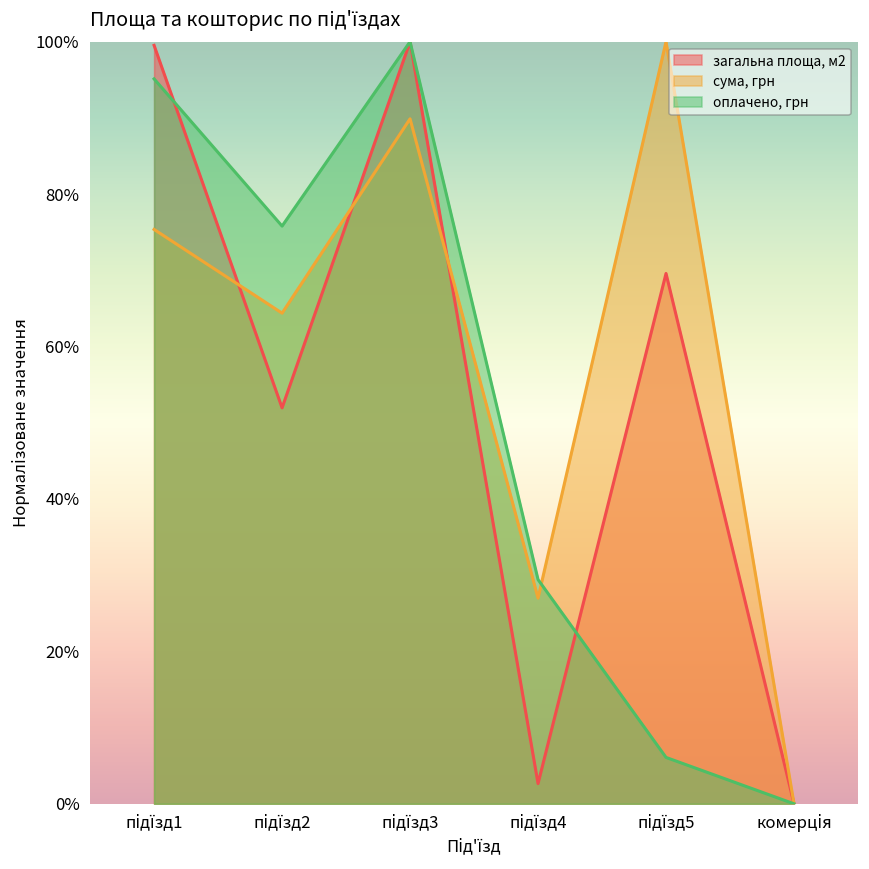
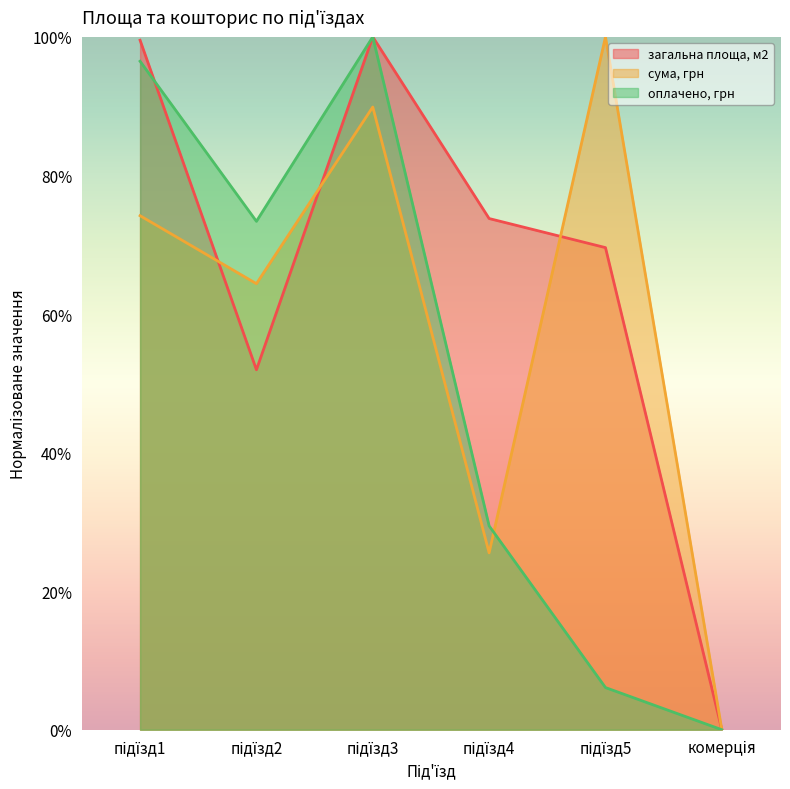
сума, грн, підїзд1: 75% -> 74%
оплачено, грн, підїзд1: 95% -> 96%
оплачено, грн, підїзд2: 76% -> 73%
загальна площа, м2, підїзд4: 3% -> 74%
сума, грн, підїзд4: 27% -> 26%
